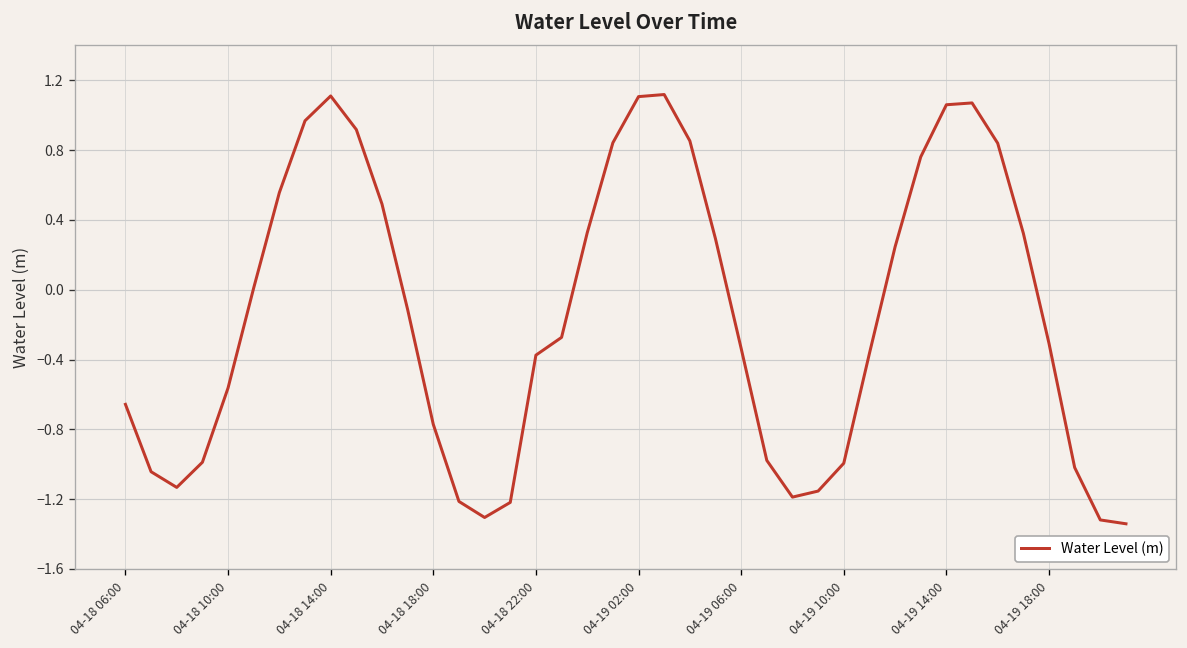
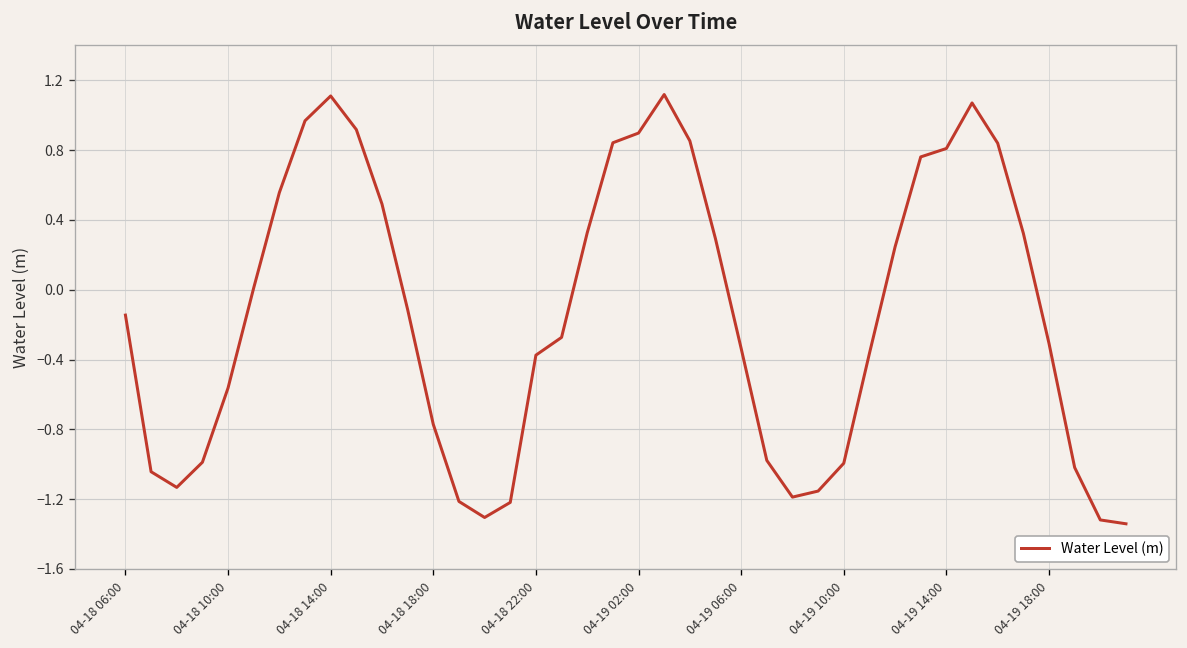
04-18 06:00: -0.66 -> -0.15
04-19 02:00: 1.11 -> 0.90
04-19 14:00: 1.06 -> 0.81
